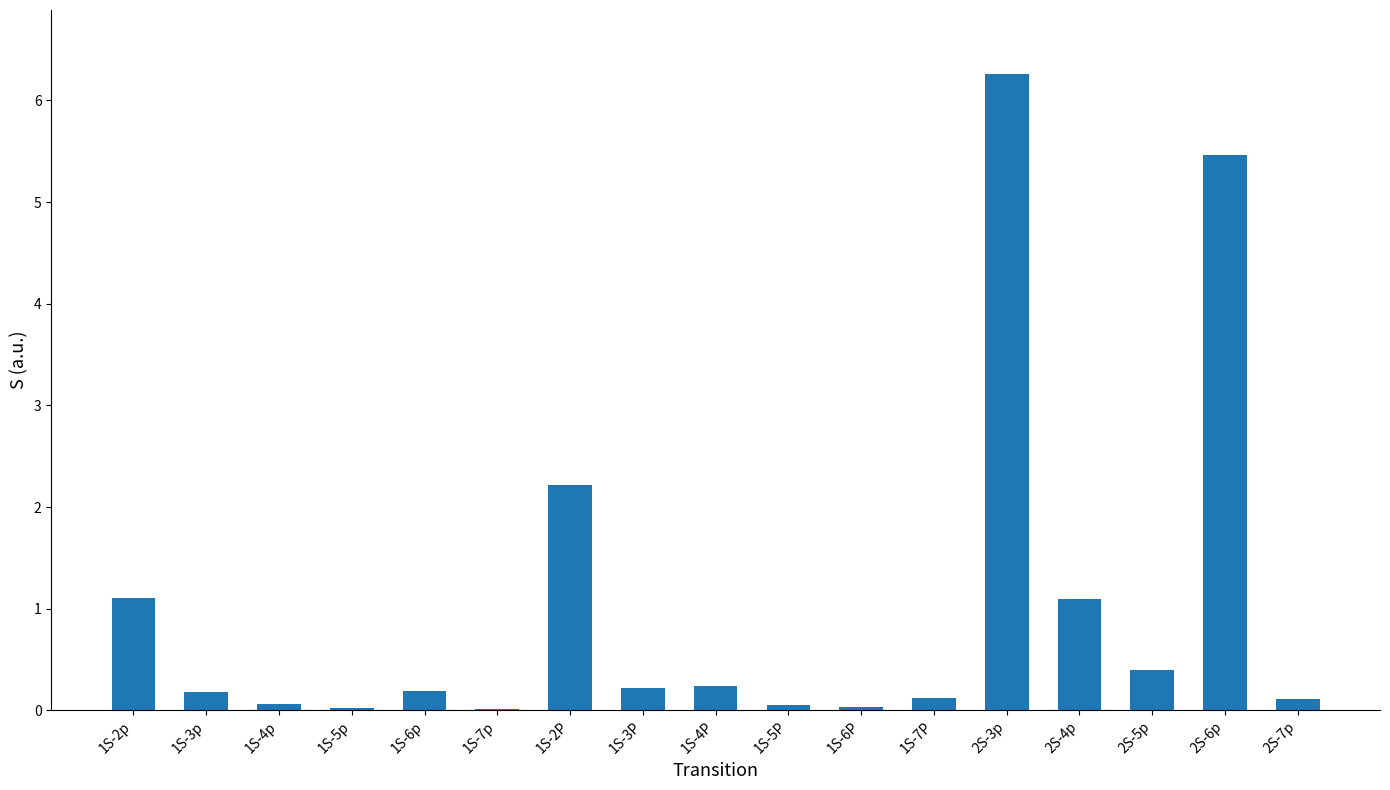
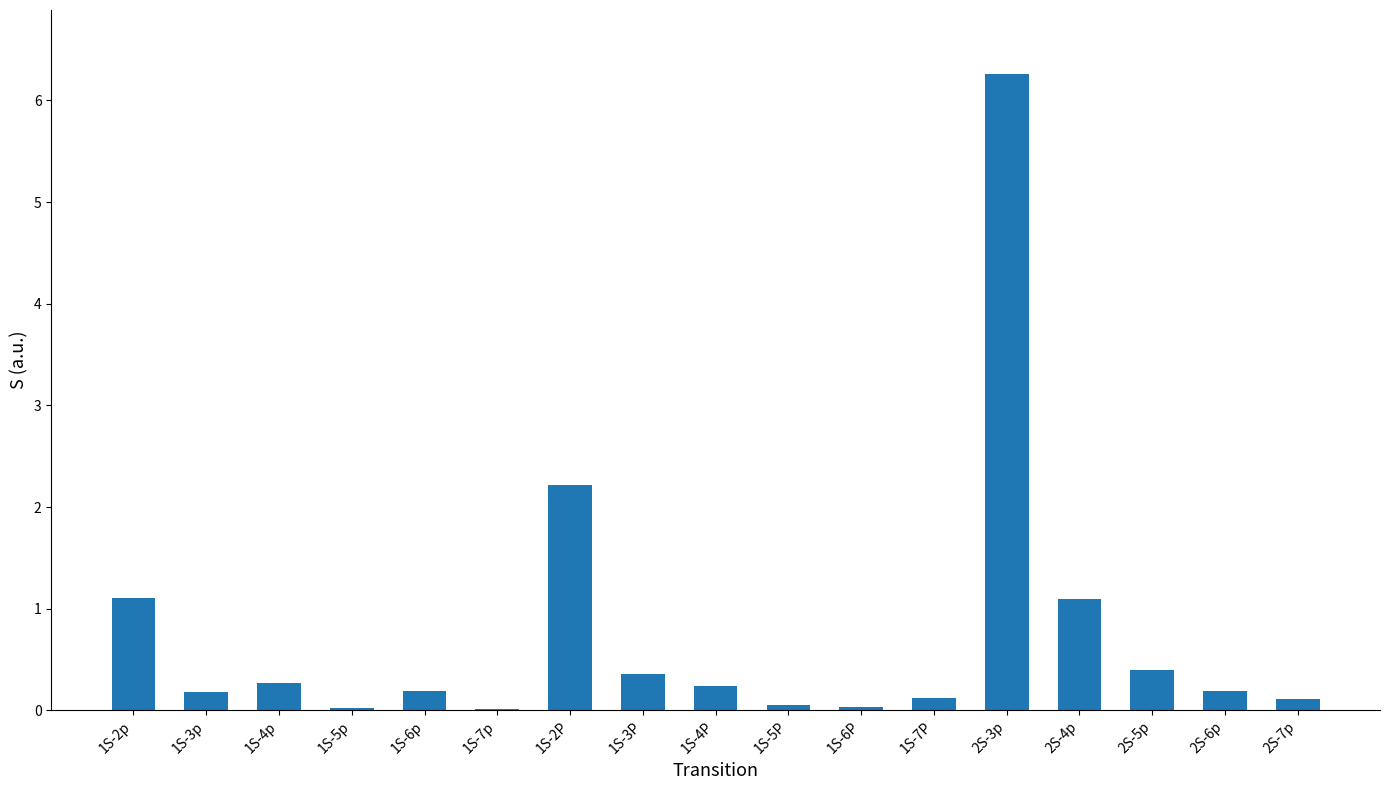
1S-4p: 0.06 -> 0.27
1S-3P: 0.22 -> 0.36
2S-6p: 5.47 -> 0.19
